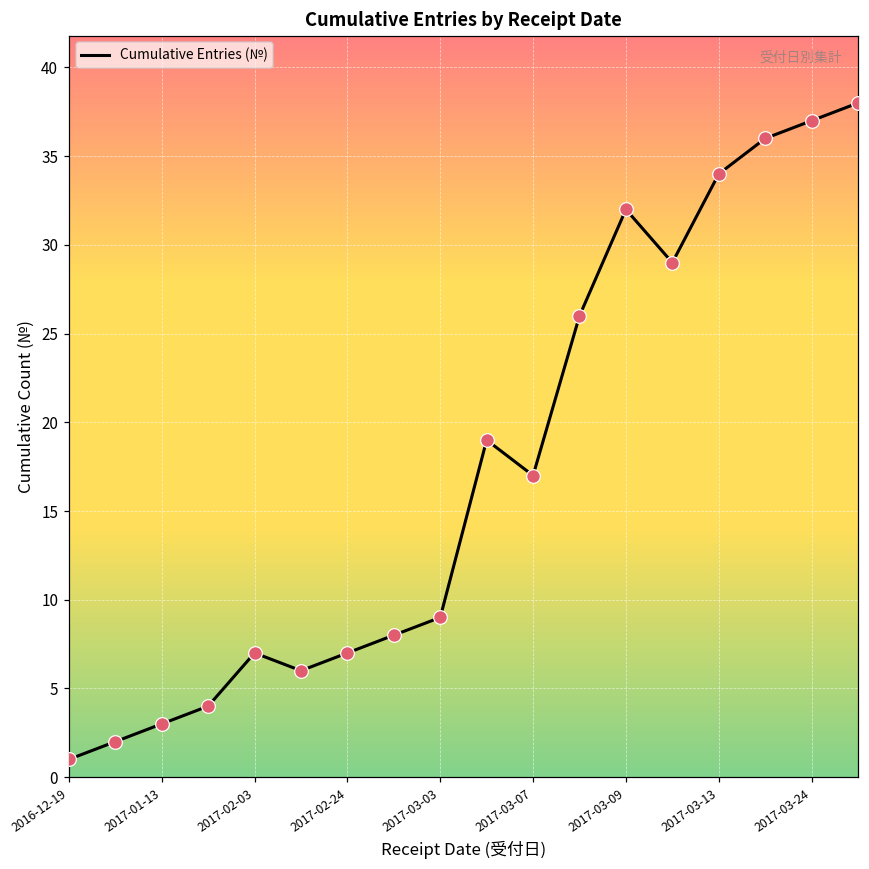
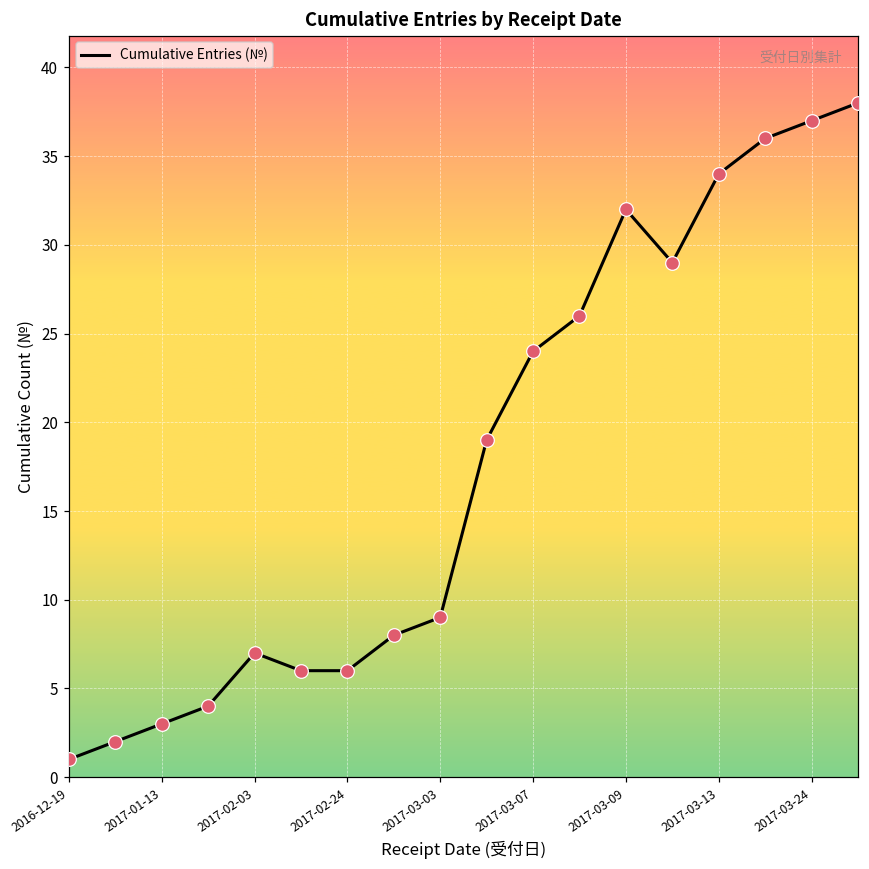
2017-02-24: 7 -> 6
2017-03-07: 17 -> 24
